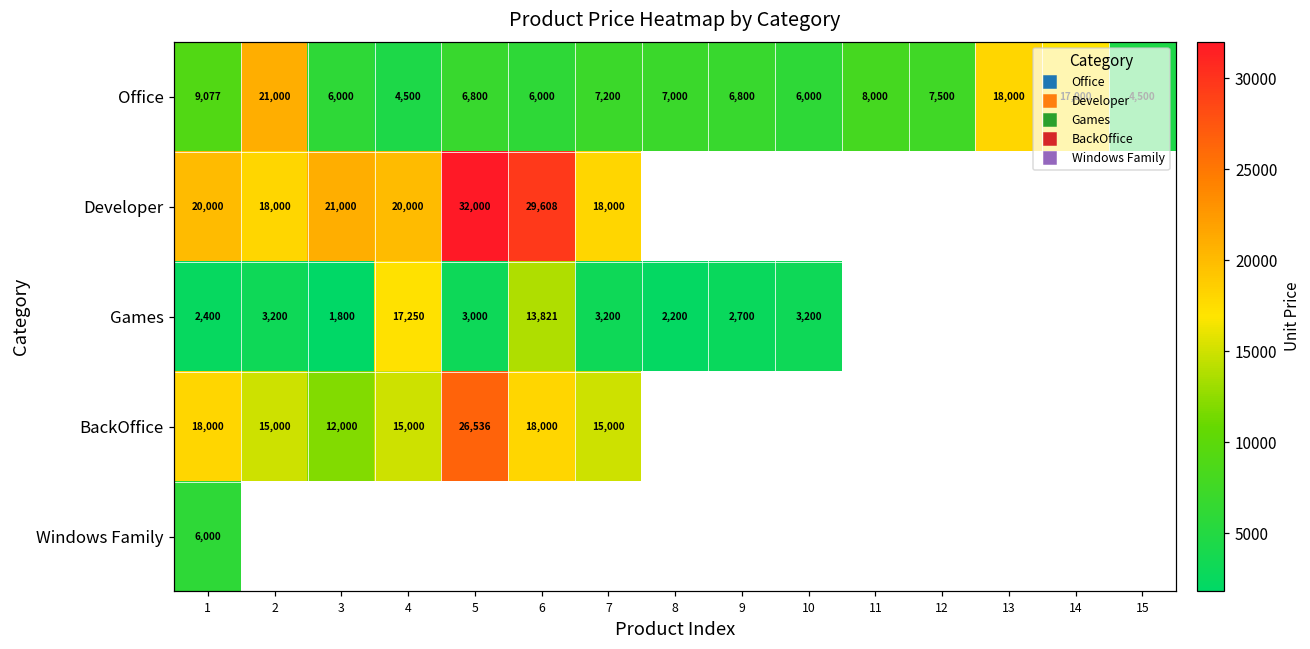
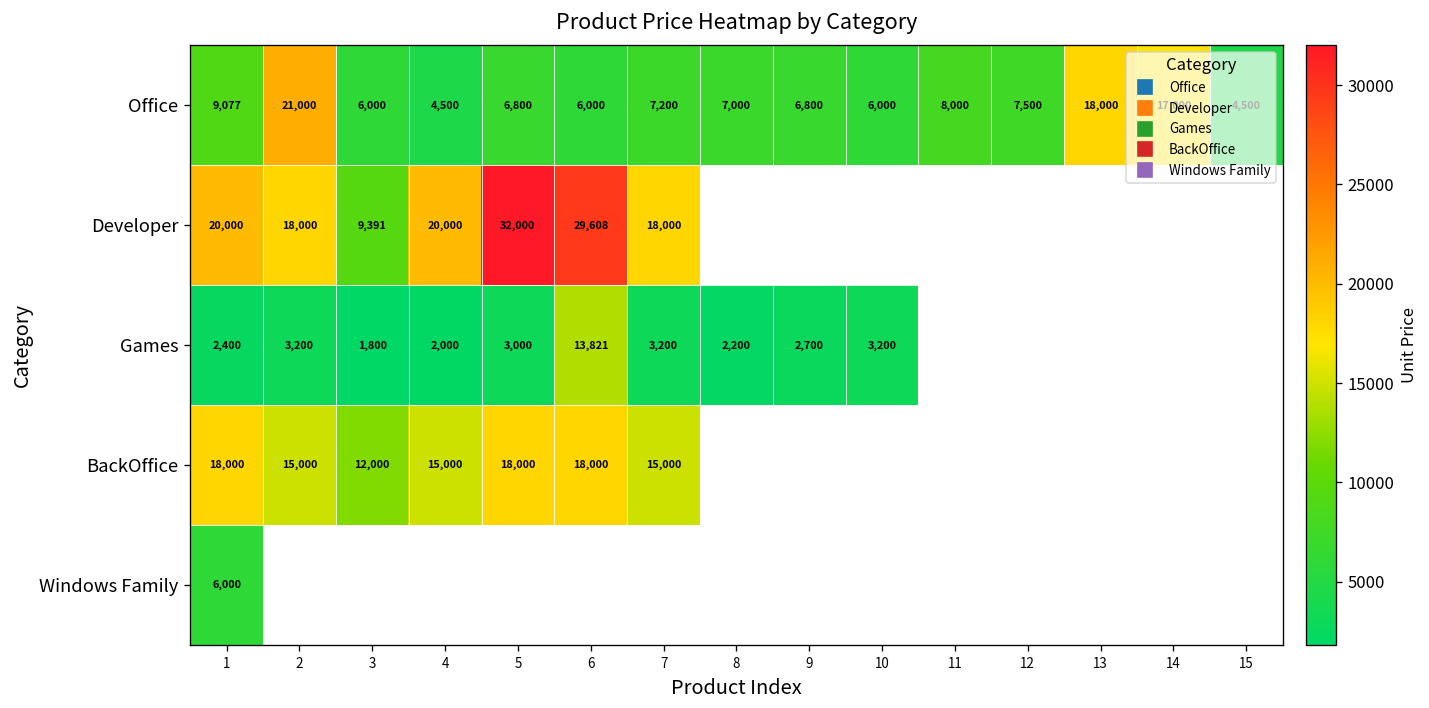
Developer, 3: 21,000 -> 9,391
Games, 4: 17,250 -> 2,000
BackOffice, 5: 26,536 -> 18,000
